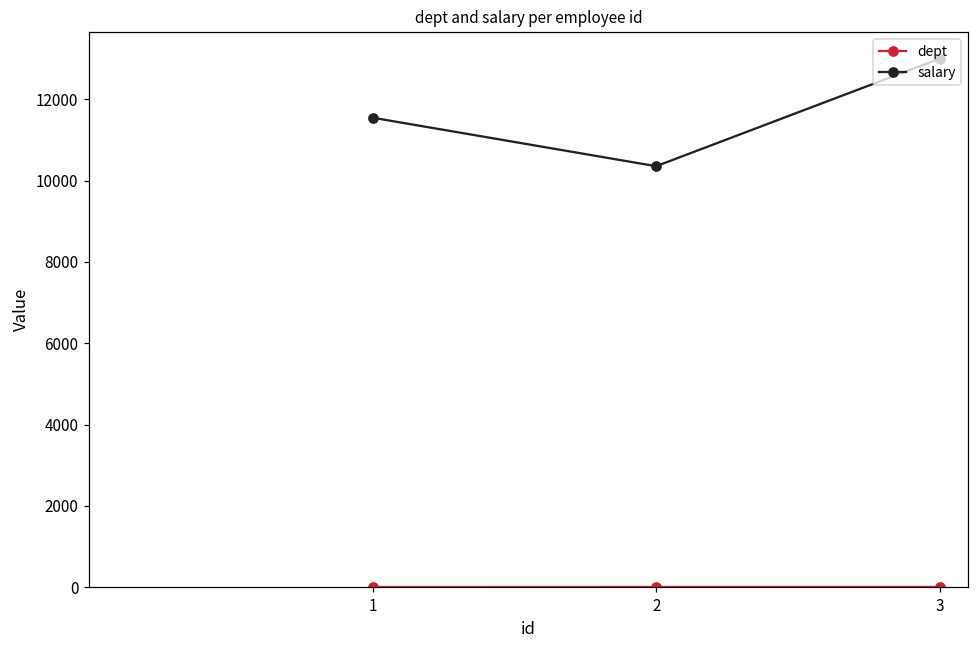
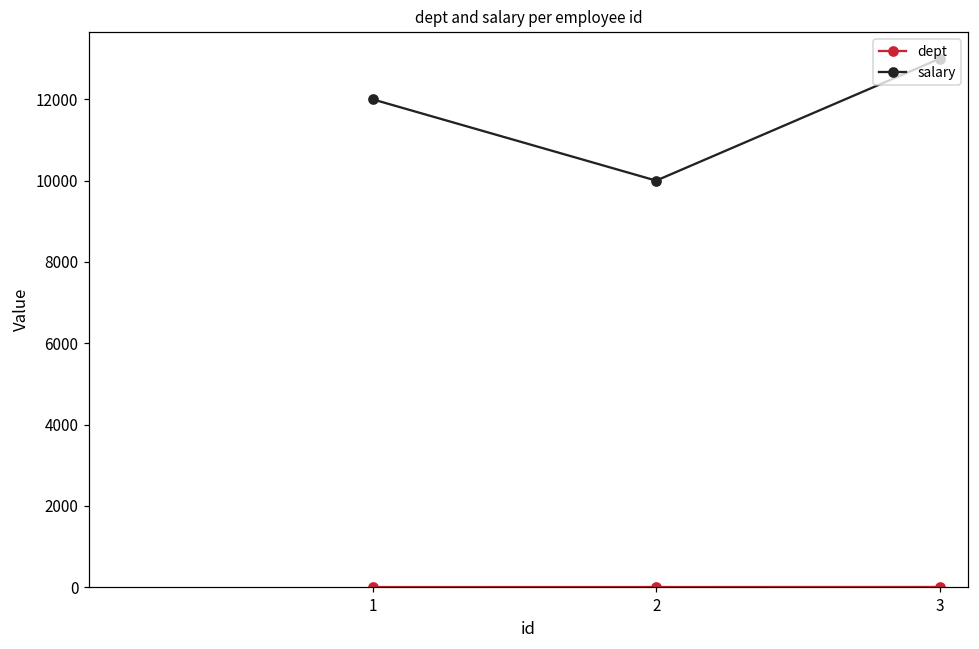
salary, 1: 11500 -> 12000
salary, 2: 10400 -> 10000
